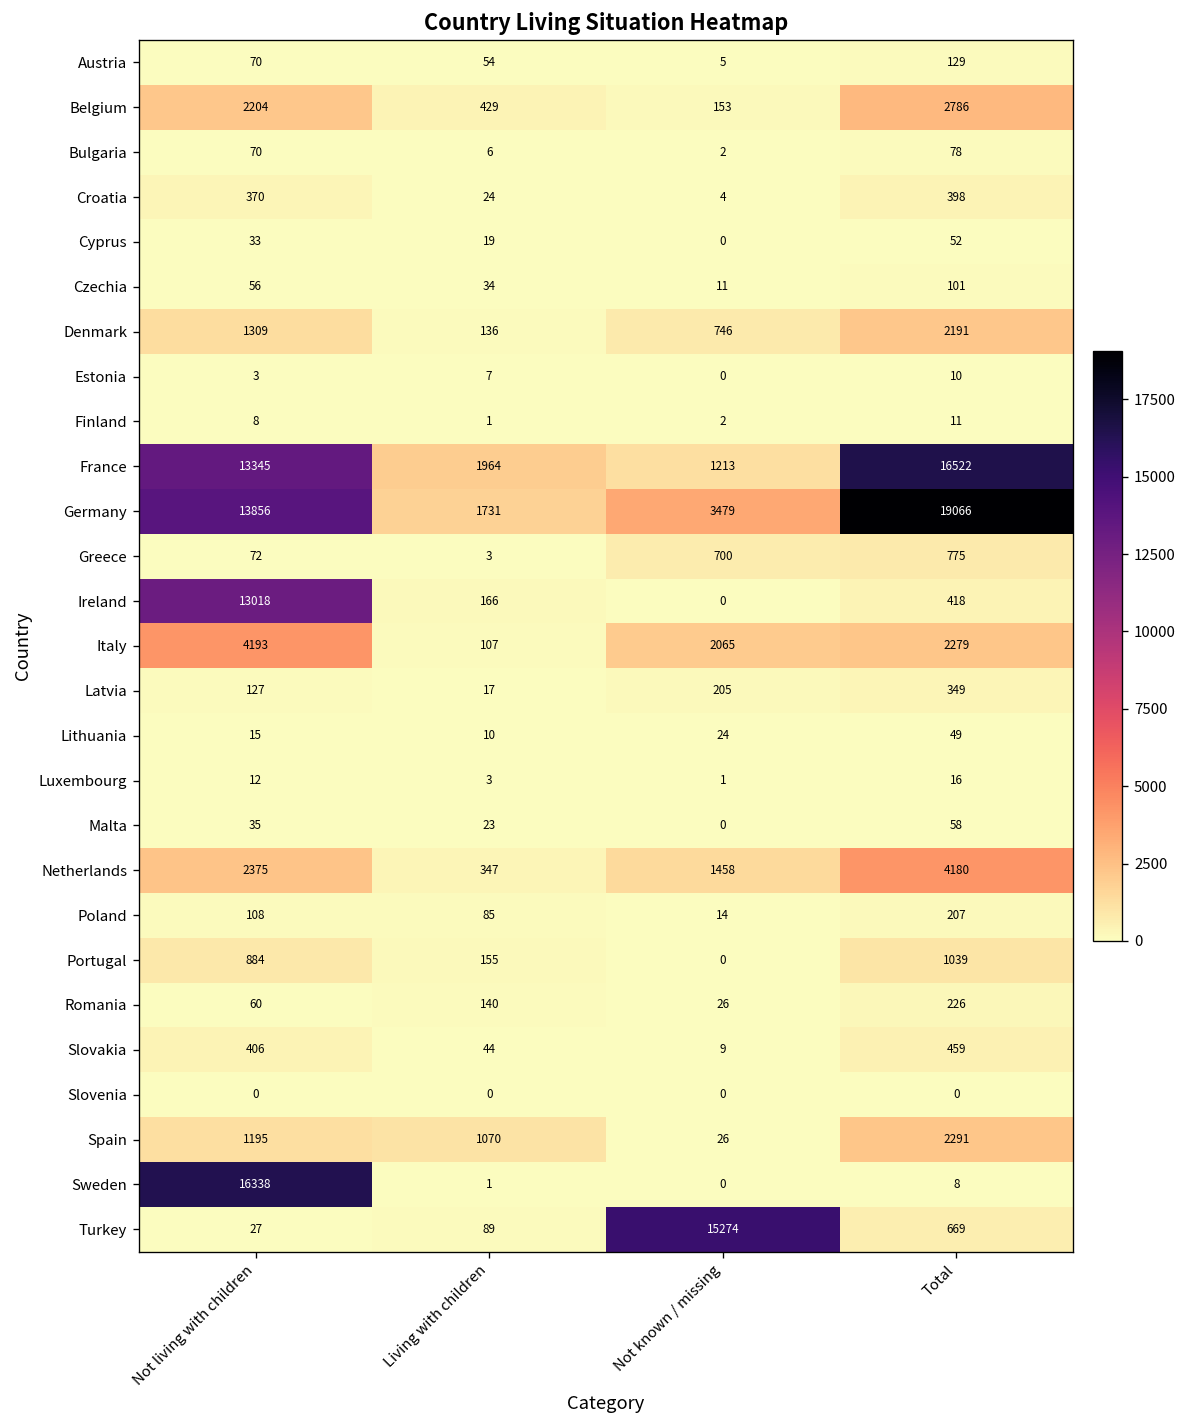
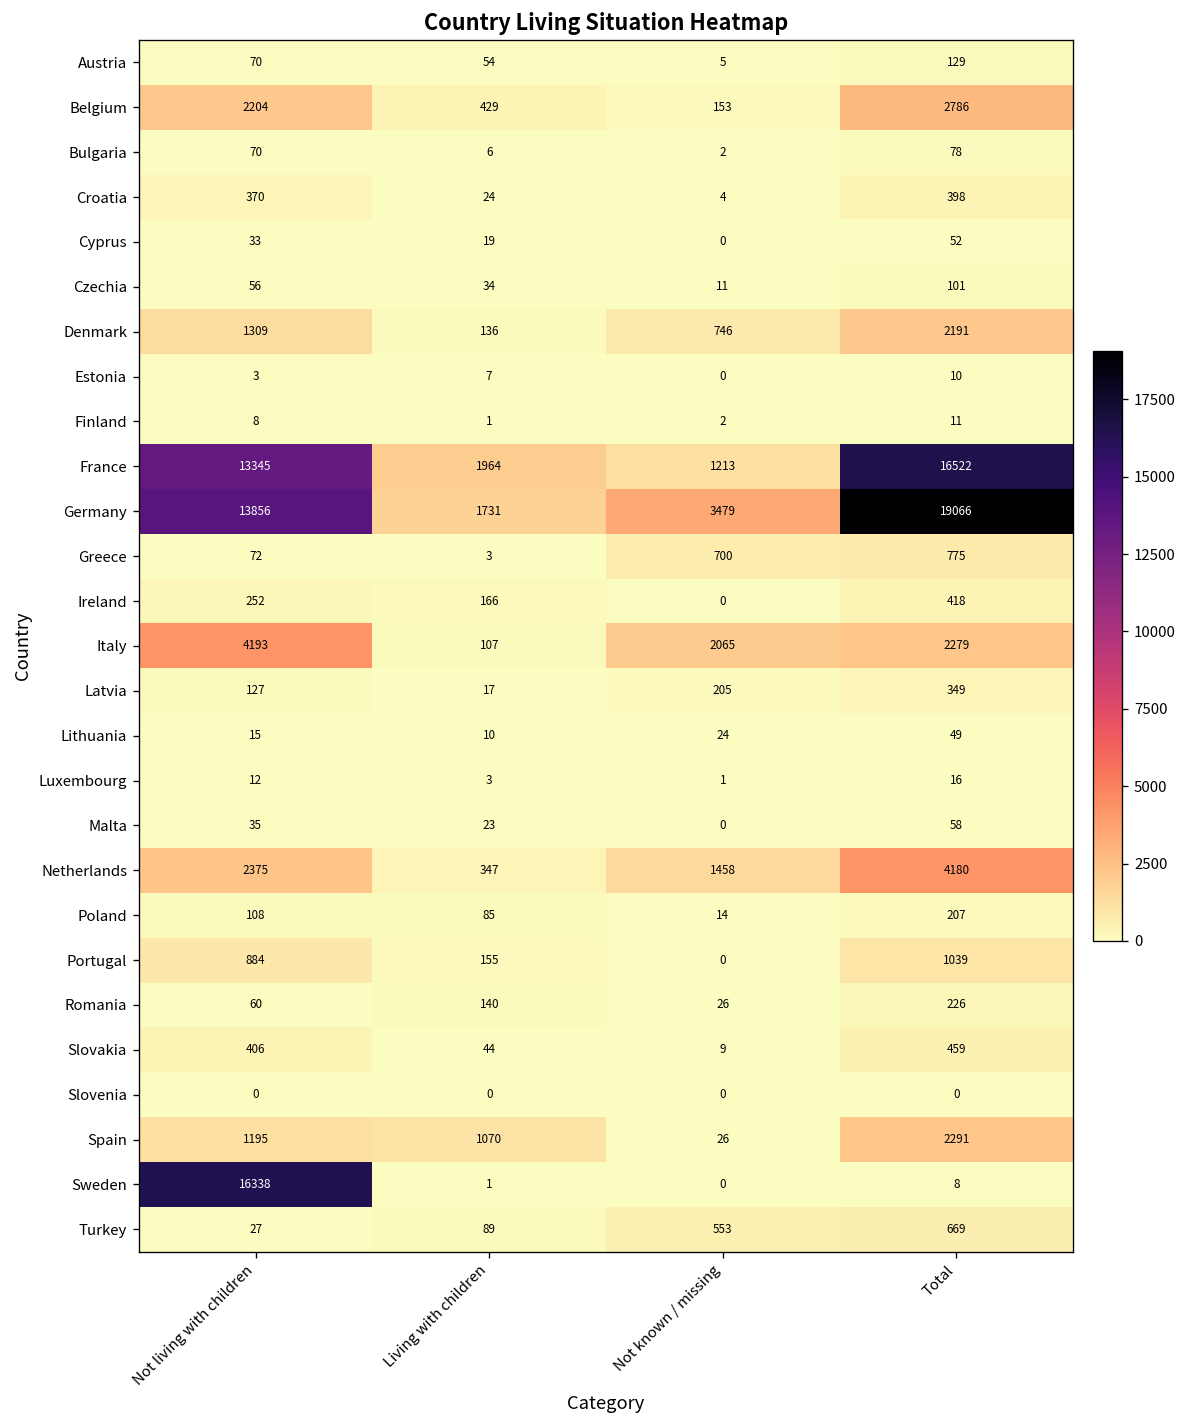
Ireland, Not living with children: 13018 -> 252
Turkey, Not known / missing: 15274 -> 553
